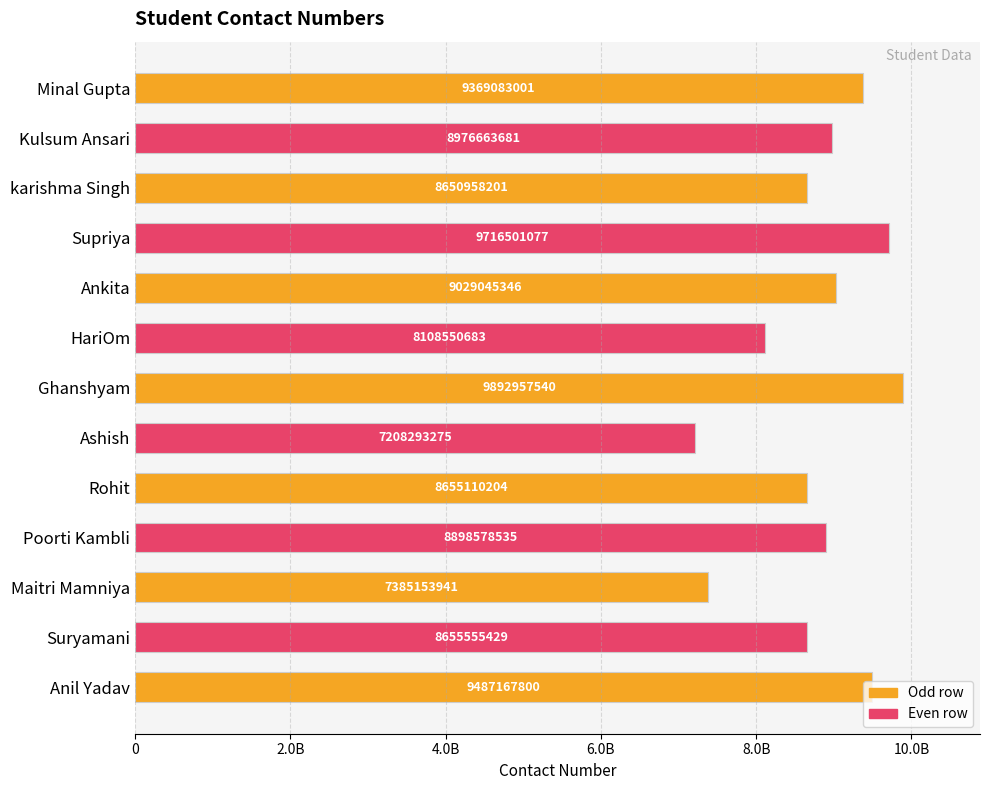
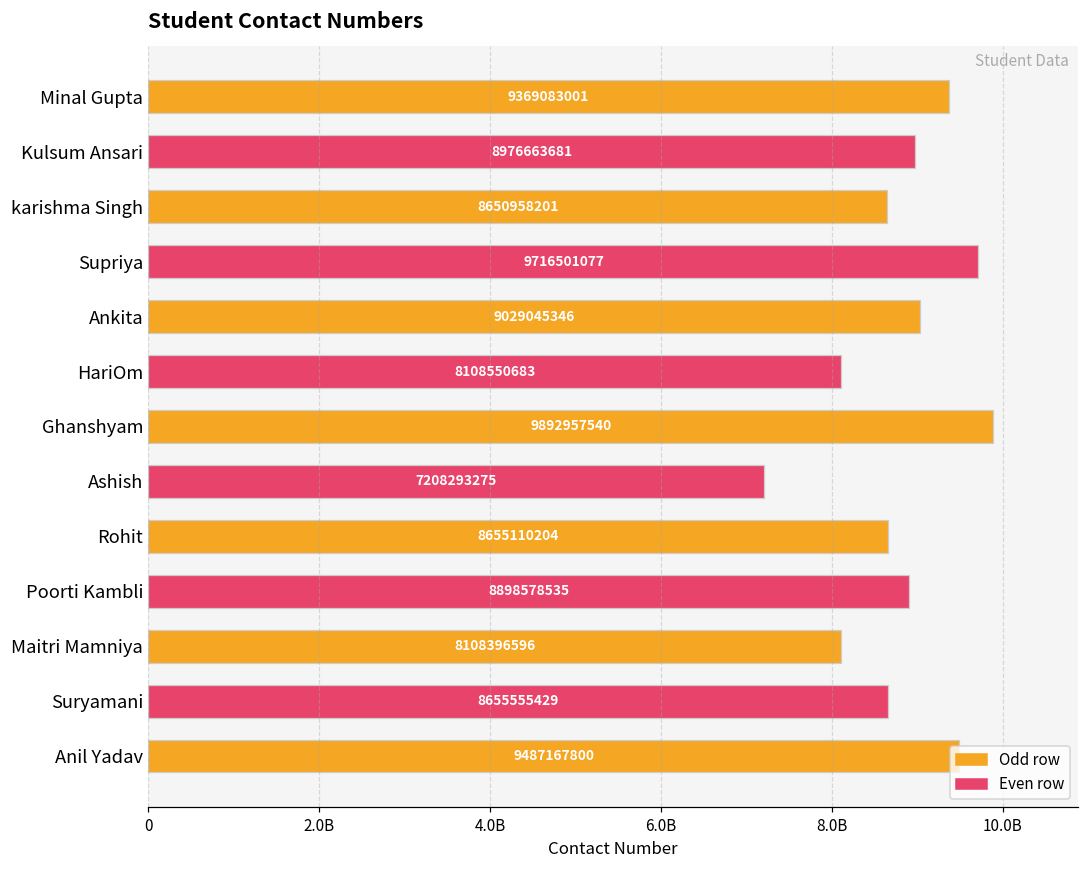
Maitri Mamniya: 7385153941 -> 8108396596
